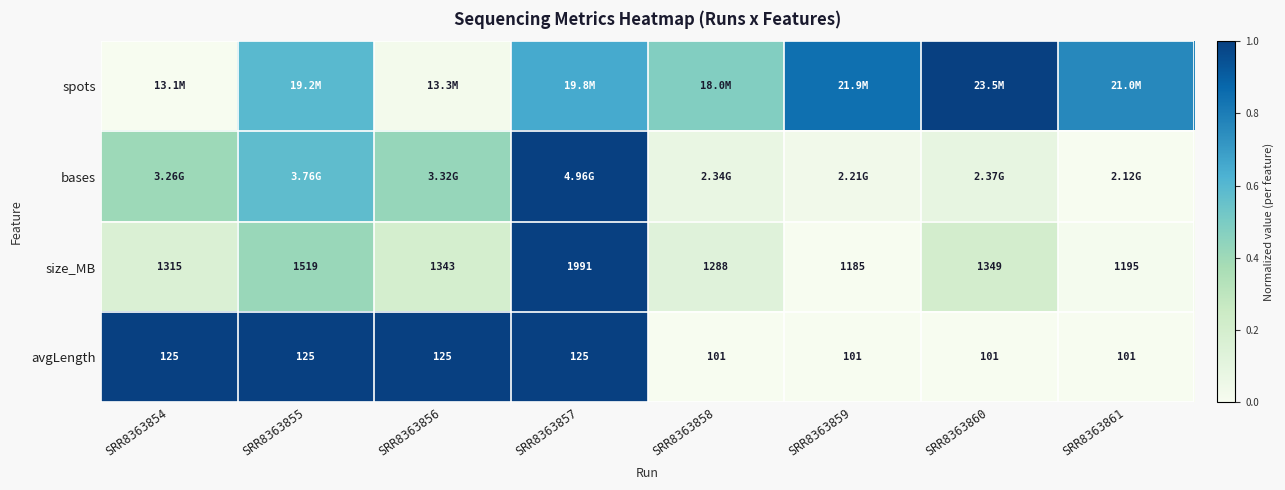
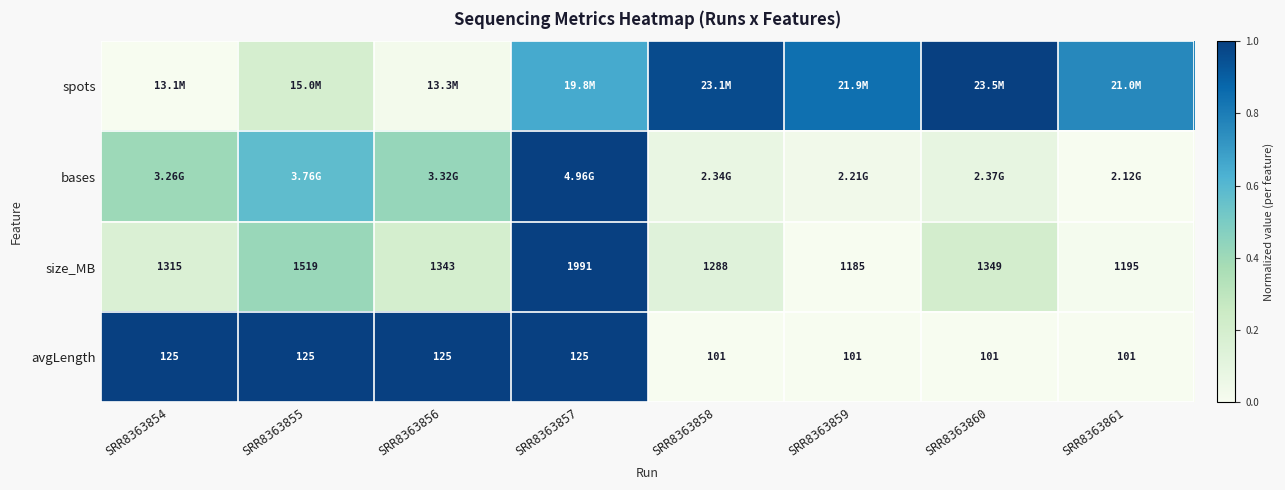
spots, SRR8363855: 19.2M -> 15.0M
spots, SRR8363858: 18.0M -> 23.1M
